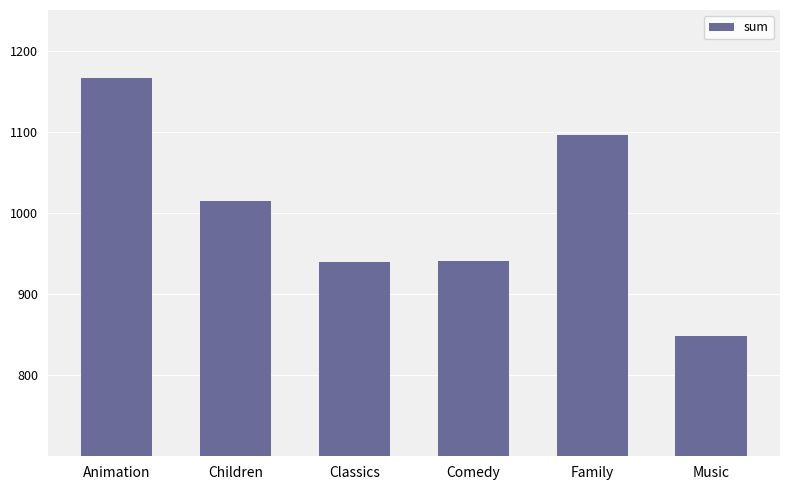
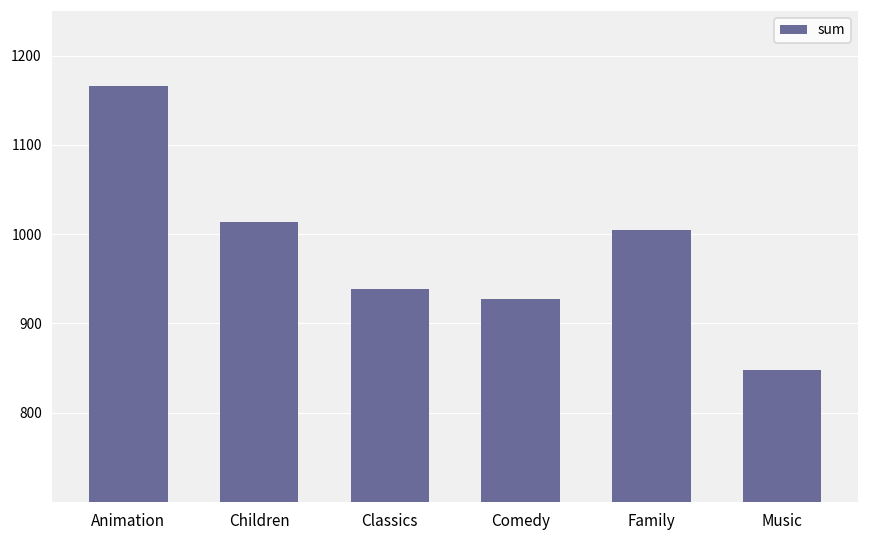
Comedy: 940 -> 930
Family: 1100 -> 1010
